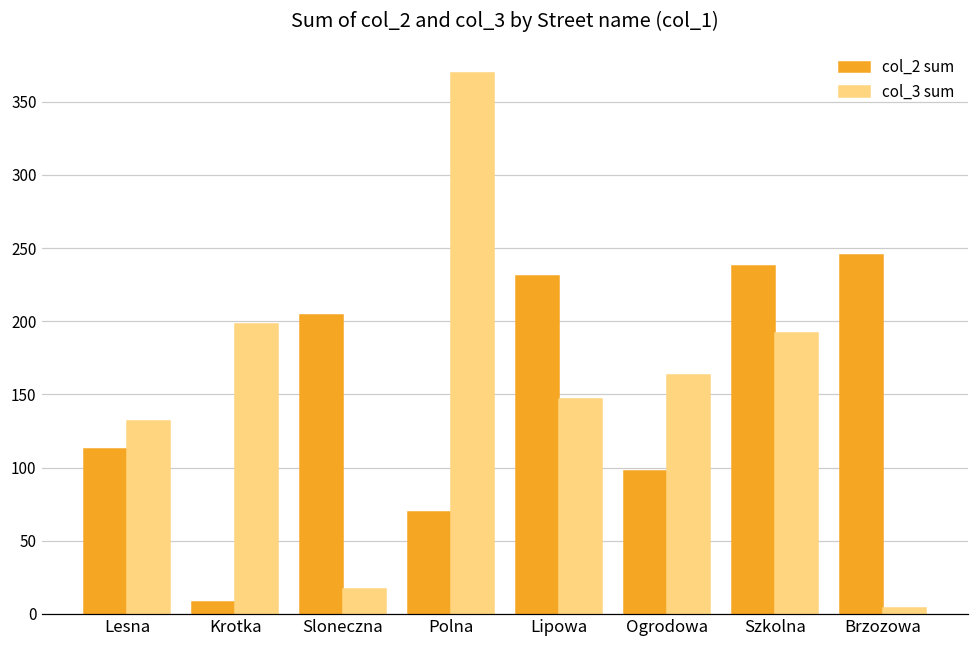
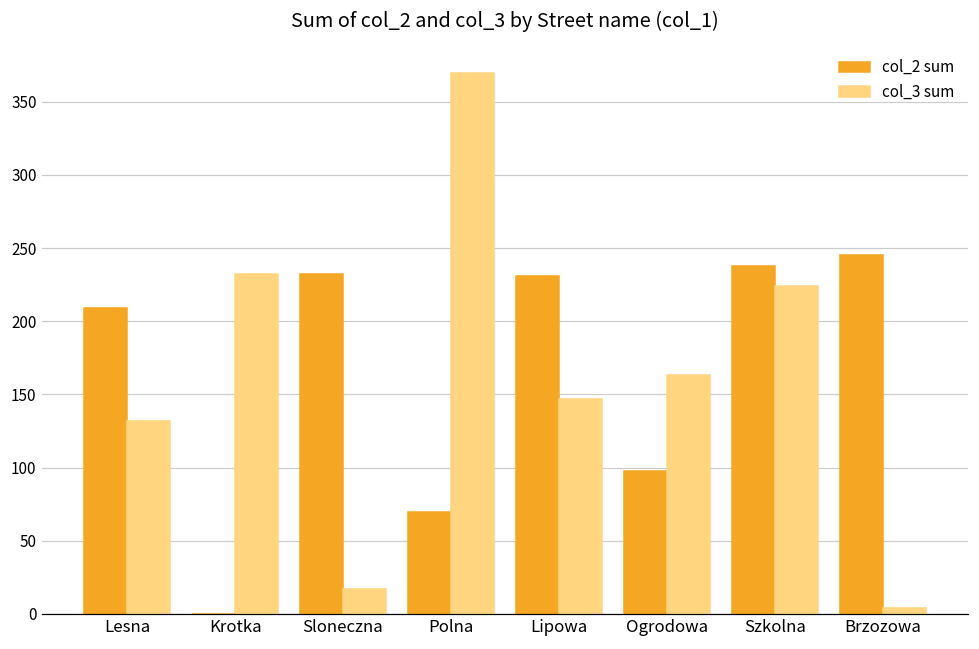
col_2 sum, Lesna: 113 -> 209
col_2 sum, Krotka: 8 -> 0
col_3 sum, Krotka: 198 -> 232
col_2 sum, Sloneczna: 204 -> 232
col_3 sum, Szkolna: 192 -> 224
